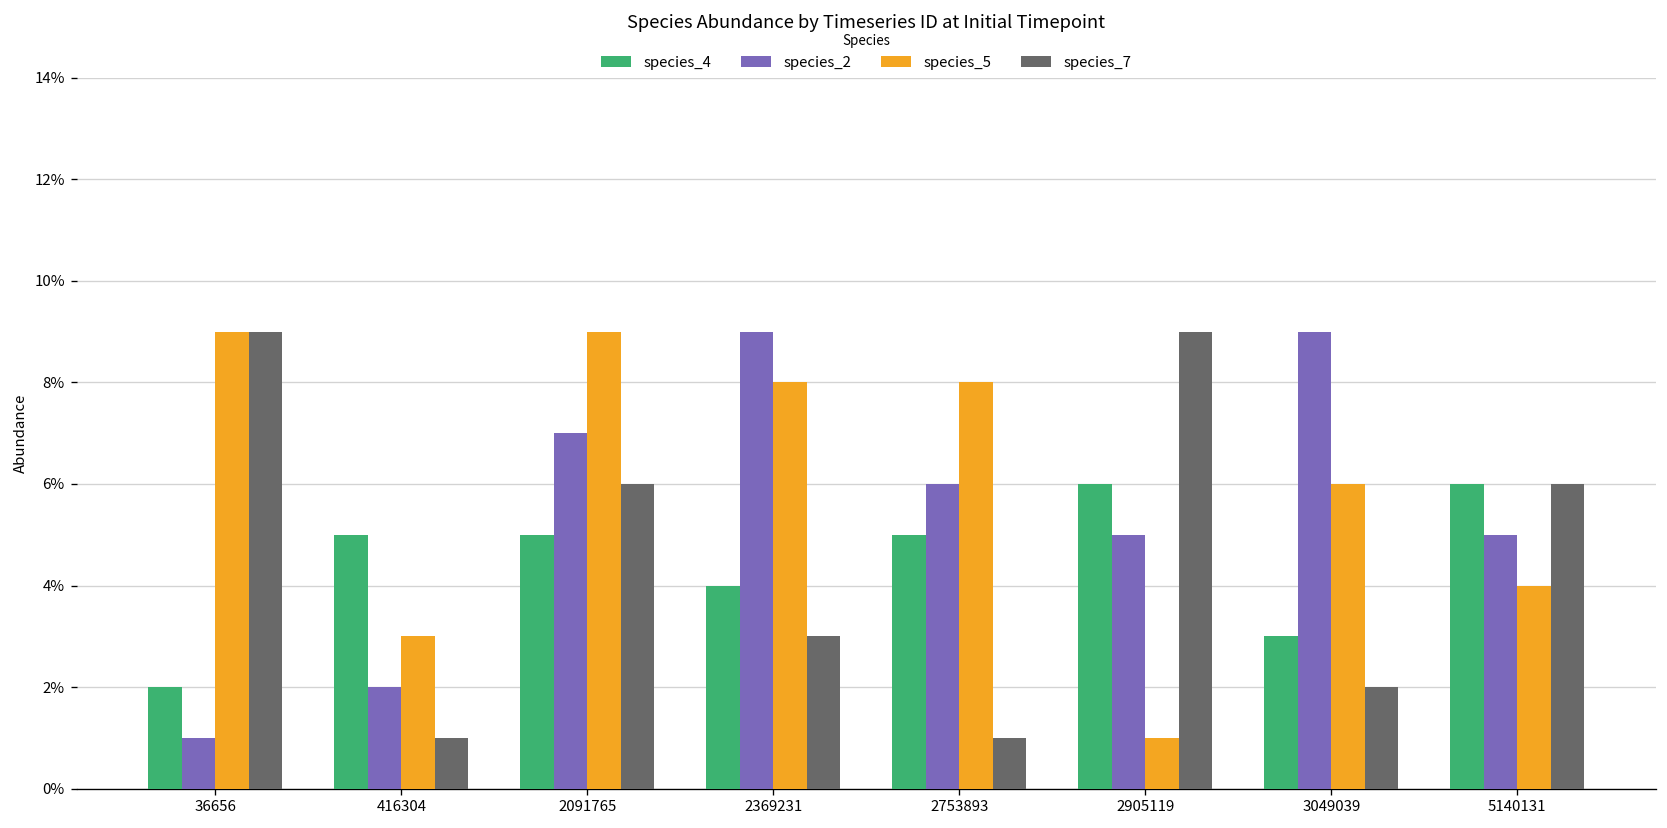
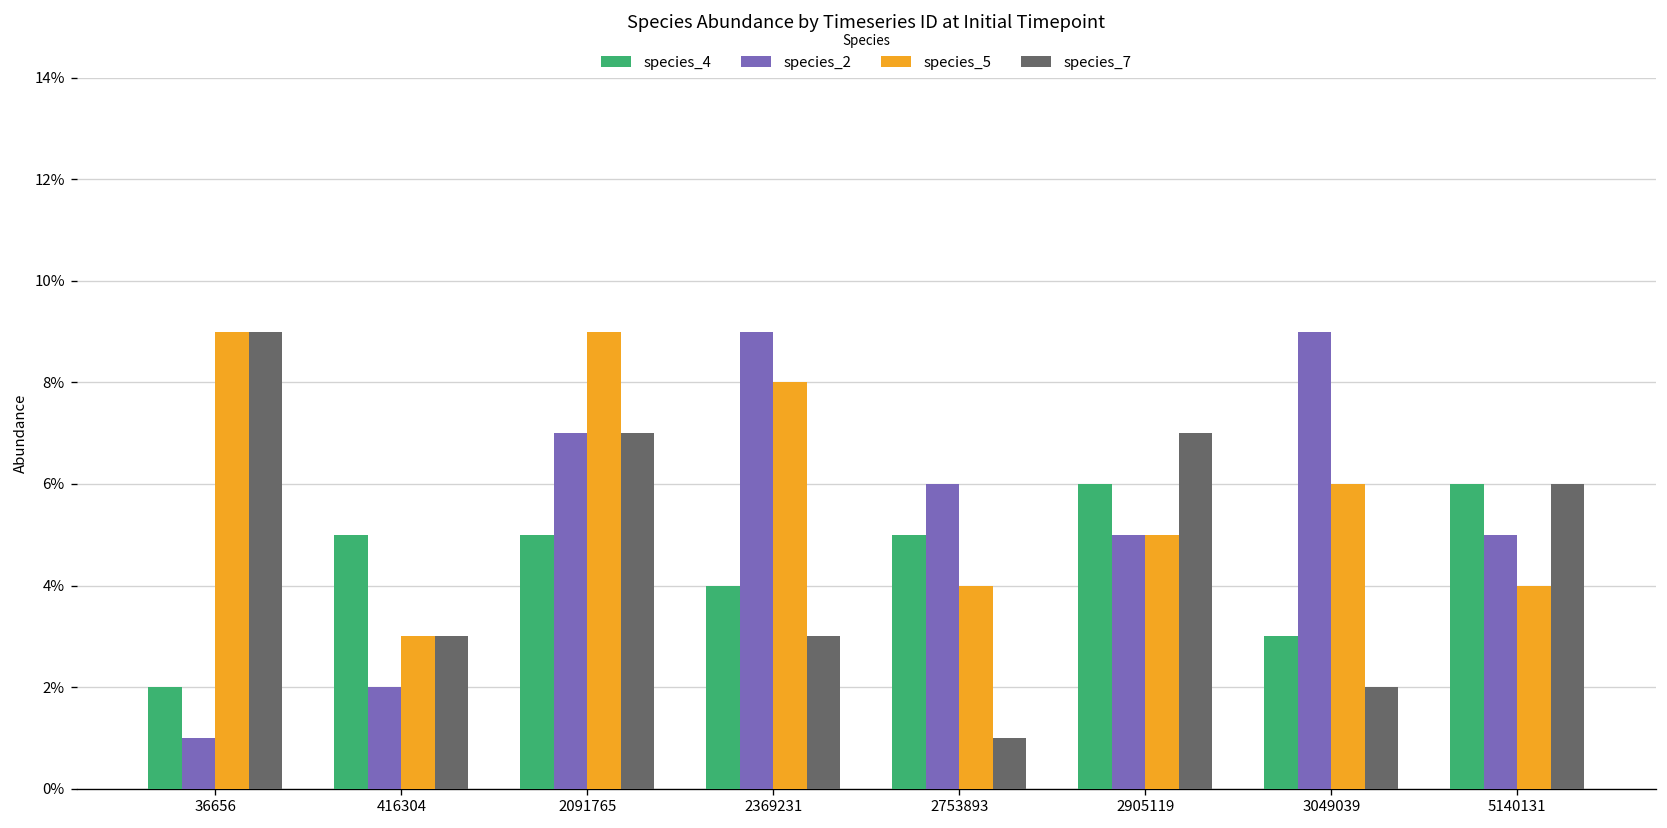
species_7, 416304: 1.0% -> 3.0%
species_7, 2091765: 6.0% -> 7.0%
species_5, 2753893: 8.0% -> 4.0%
species_5, 2905119: 1.0% -> 5.0%
species_7, 2905119: 9.0% -> 7.0%
